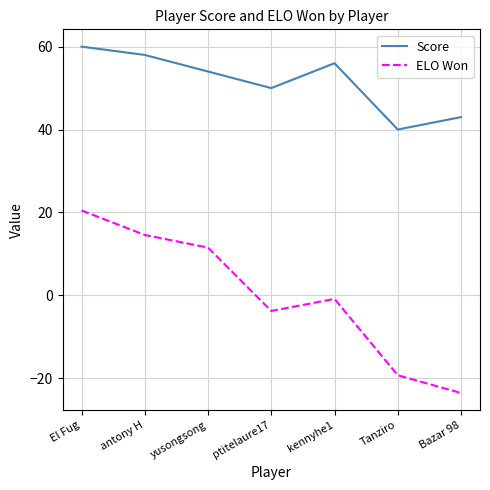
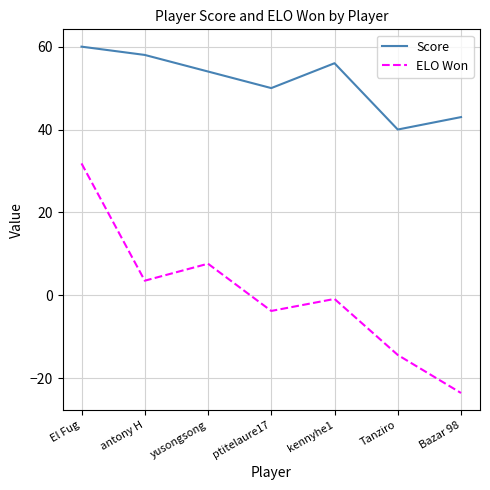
ELO Won, El Fug: 20 -> 32
ELO Won, antony H: 15 -> 4
ELO Won, yusongsong: 12 -> 8
ELO Won, Tanziro: -19 -> -14
